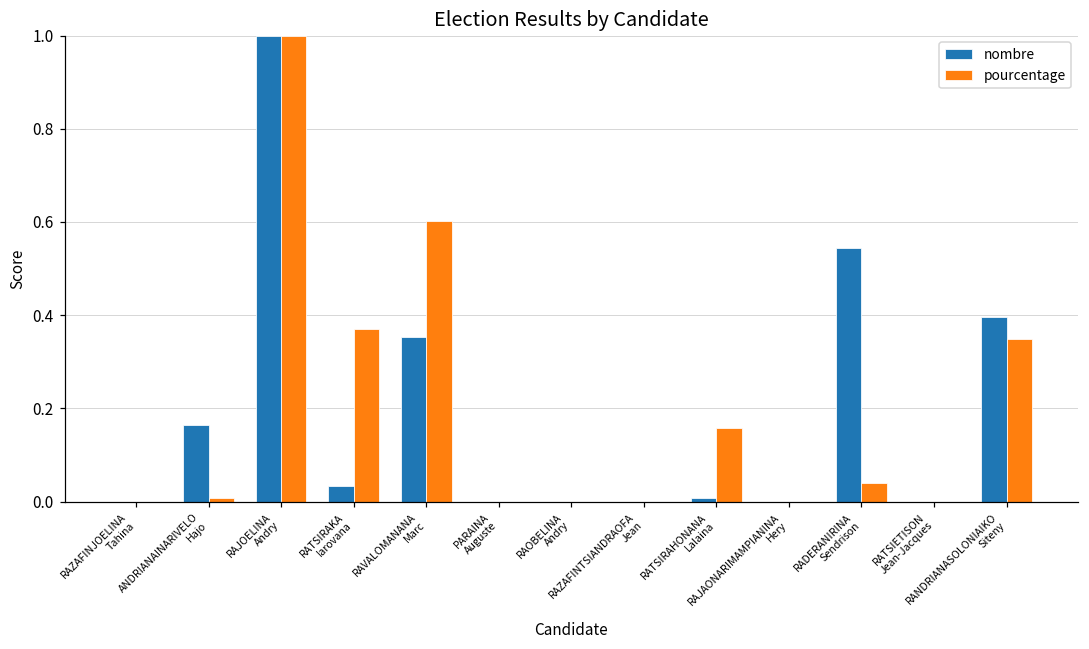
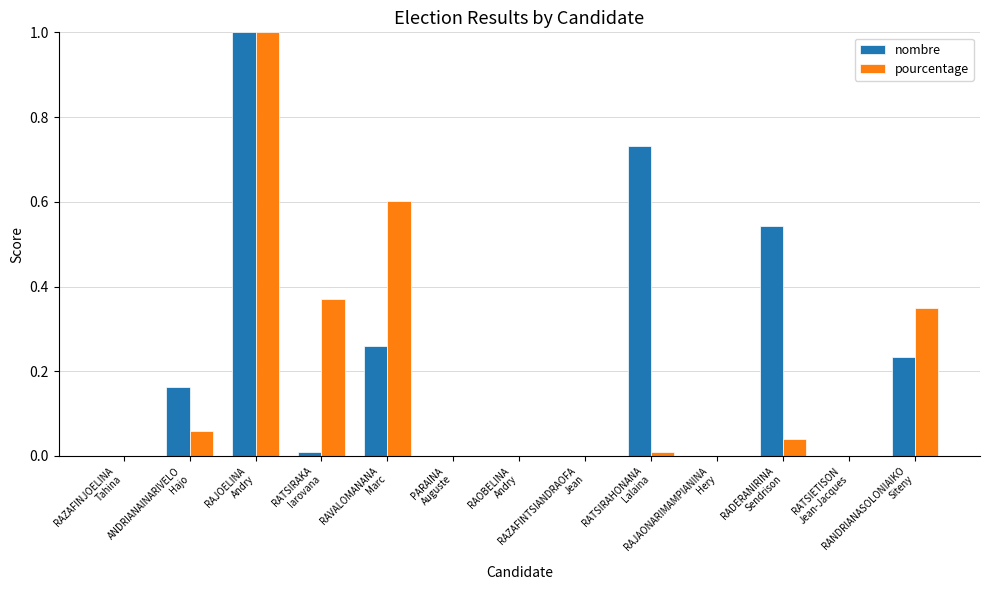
pourcentage, ANDRIANAINARIVELO Hajo: 0.01 -> 0.06
nombre, RATSIRAKA Iarovana: 0.03 -> 0.01
nombre, RAVALOMANANA Marc: 0.35 -> 0.26
nombre, RATSIRAHONANA Lalaina: 0.01 -> 0.73
pourcentage, RATSIRAHONANA Lalaina: 0.16 -> 0.01
nombre, RANDRIANASOLONIAIKO Siteny: 0.40 -> 0.23
